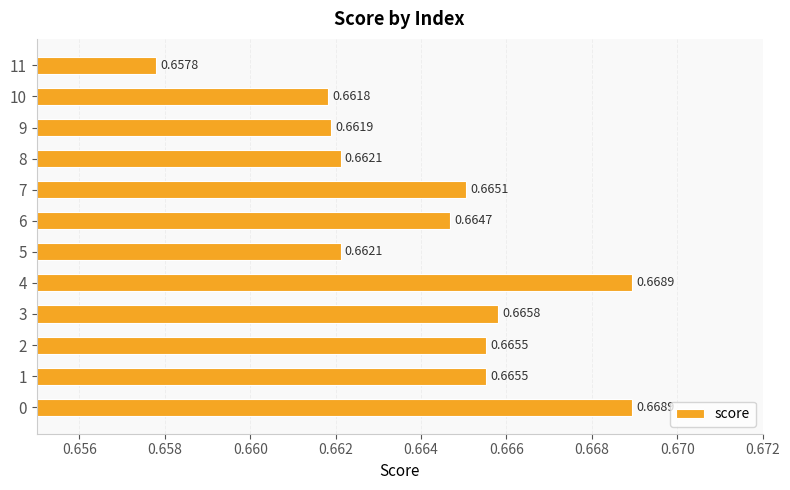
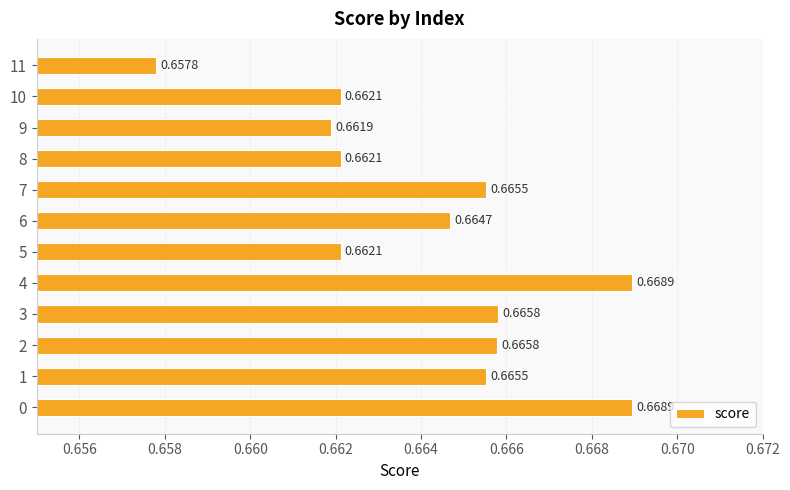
10: 0.6618 -> 0.6621
7: 0.6651 -> 0.6655
2: 0.6655 -> 0.6658
